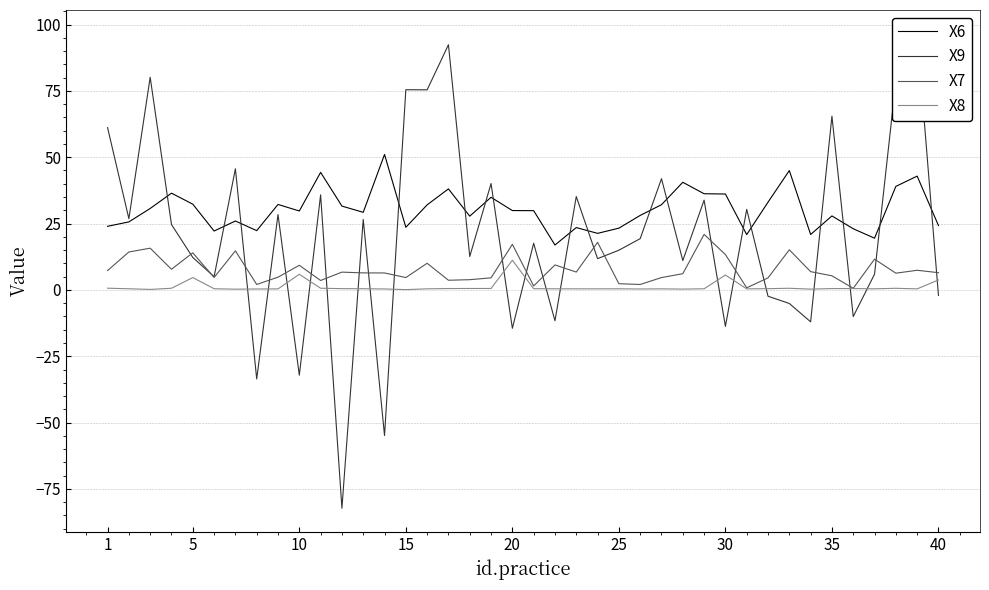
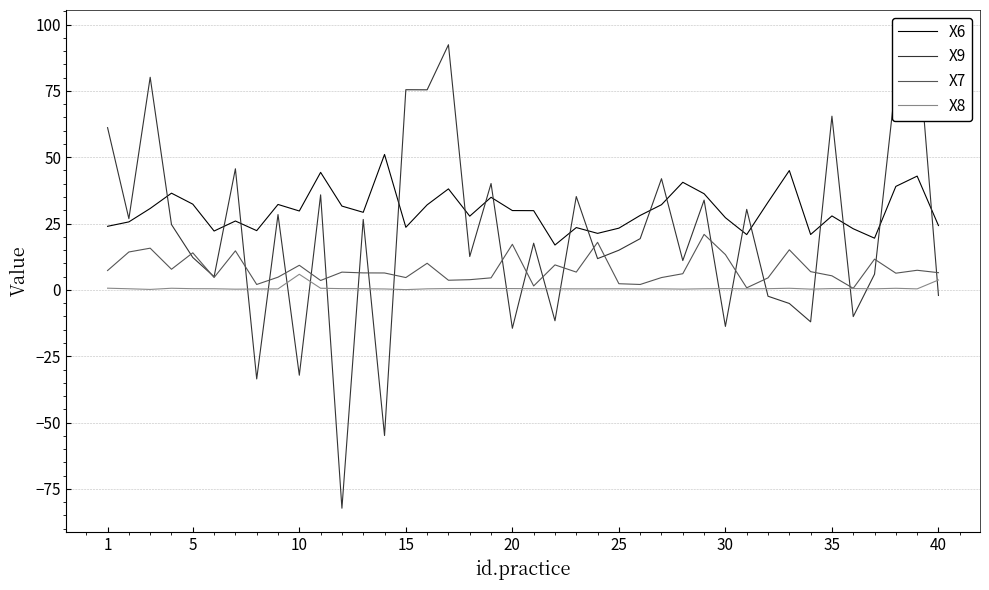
X8, 5: 5 -> 0
X8, 20: 11 -> 1
X6, 30: 36 -> 27
X8, 30: 6 -> 0
